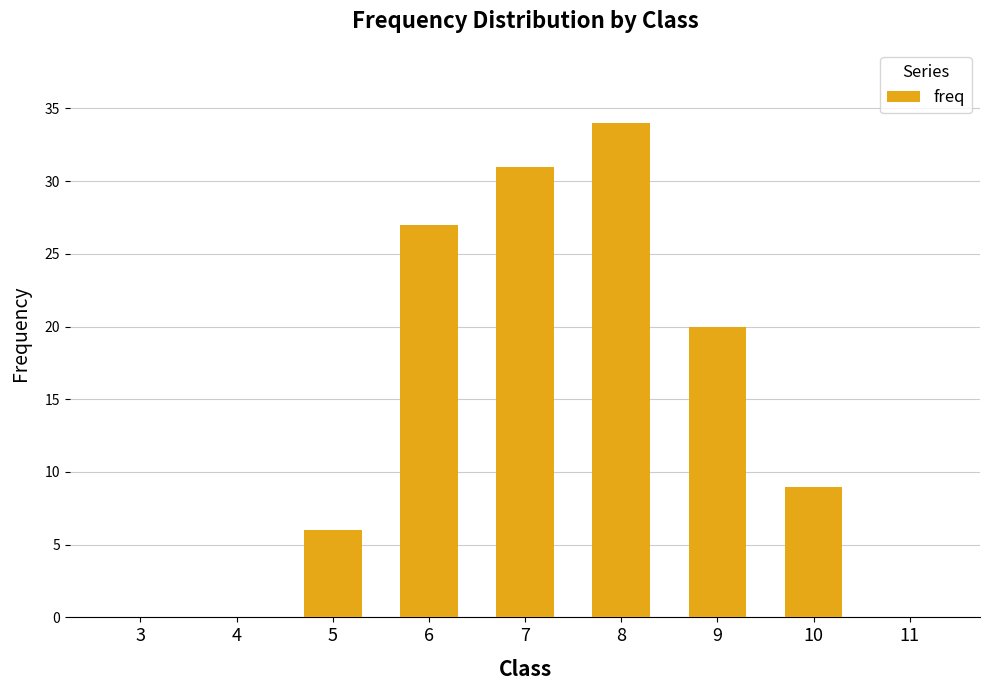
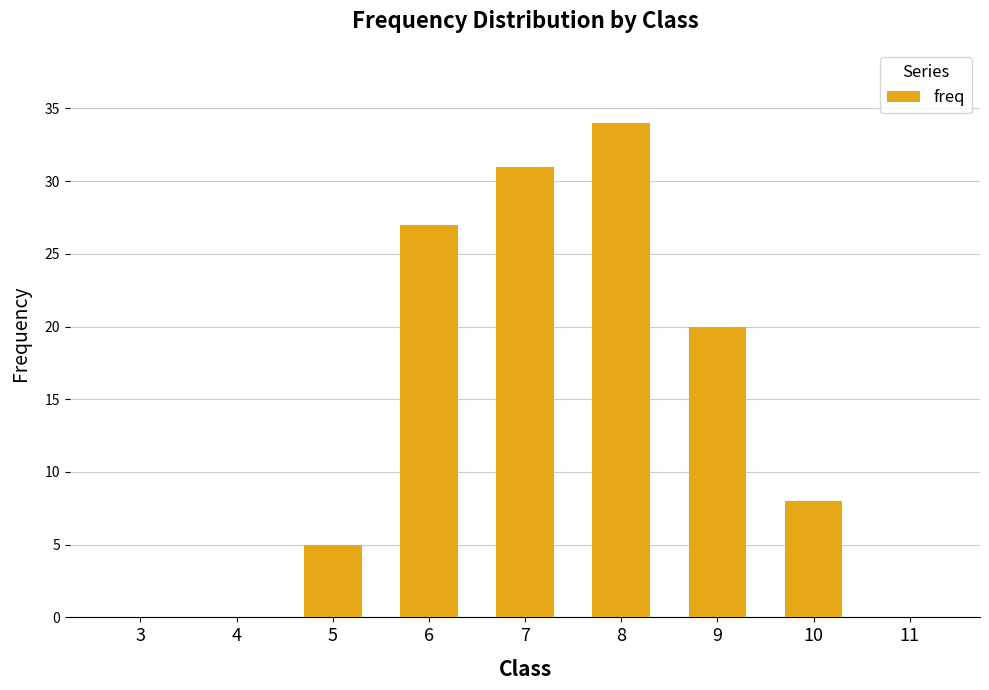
5: 6 -> 5
10: 9 -> 8
